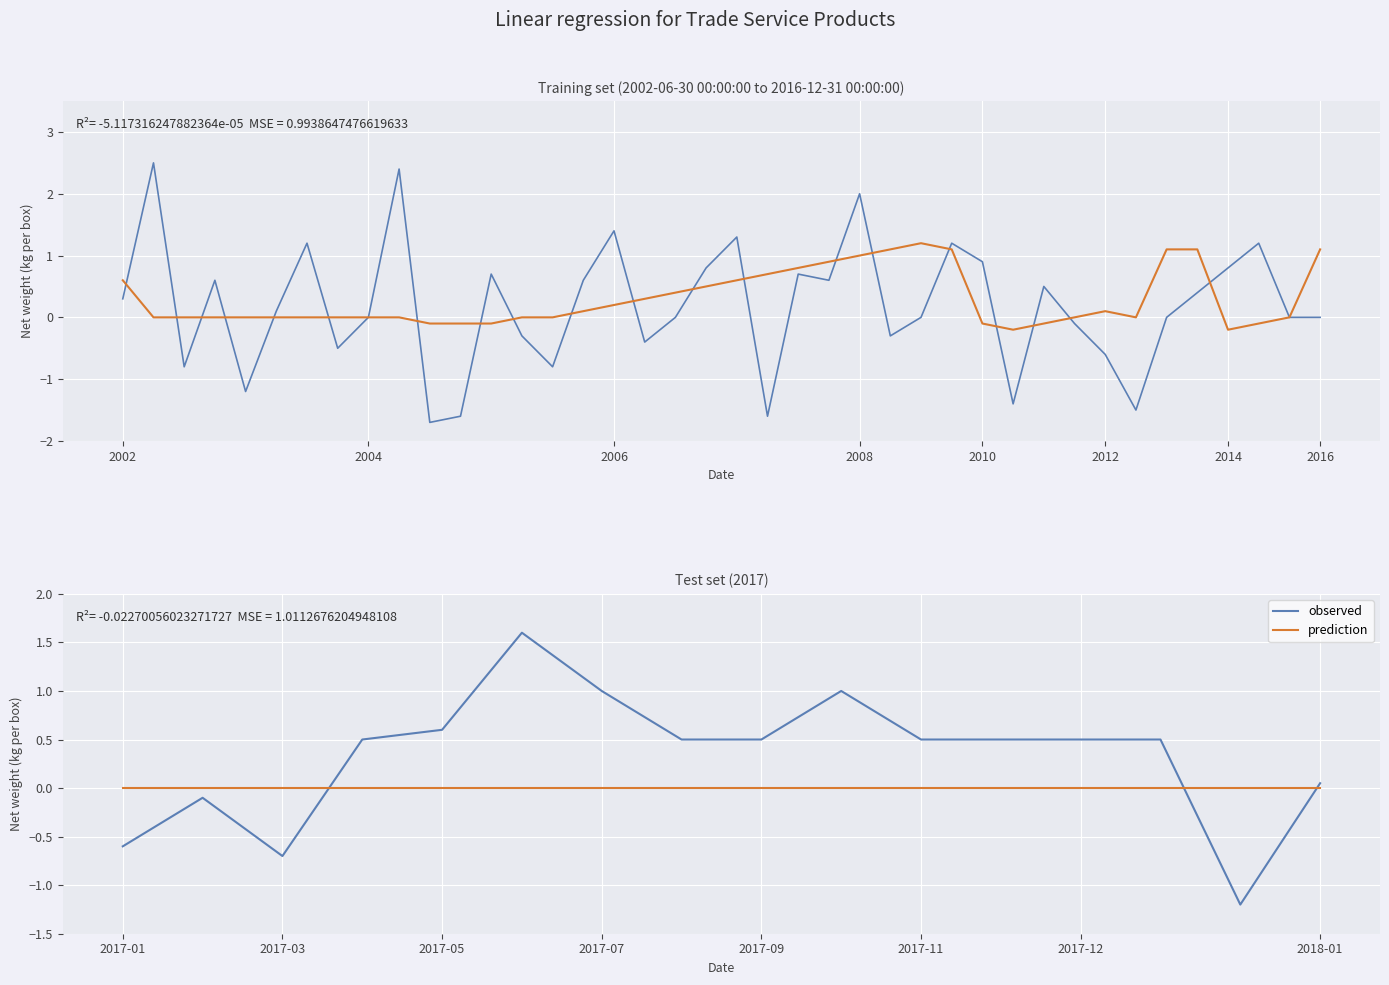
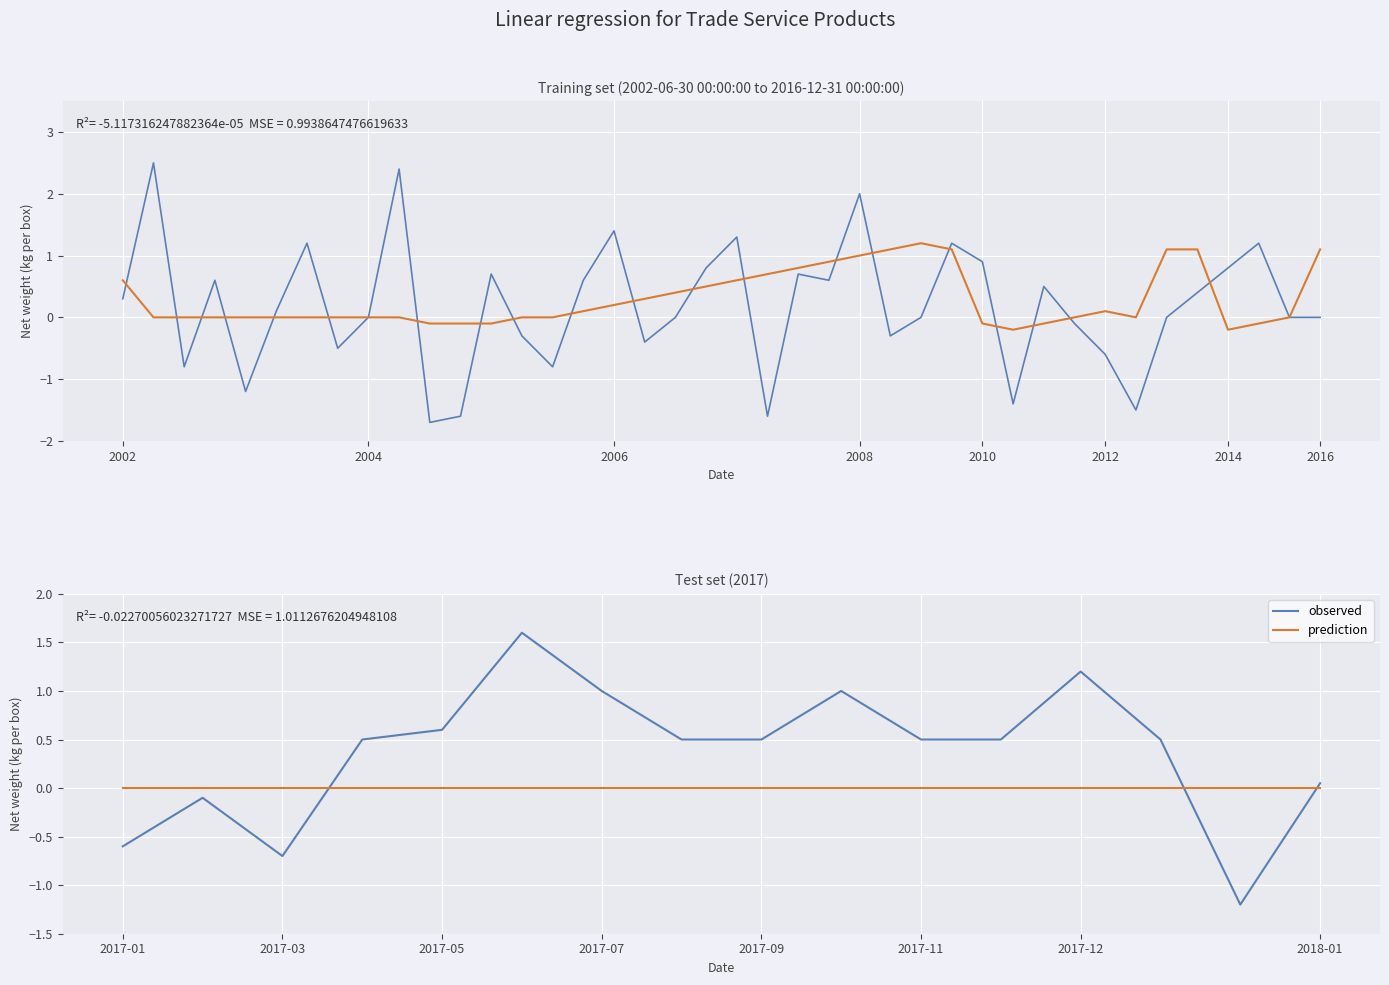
Test set (2017), observed, 2017-12: 0.5 -> 1.2
